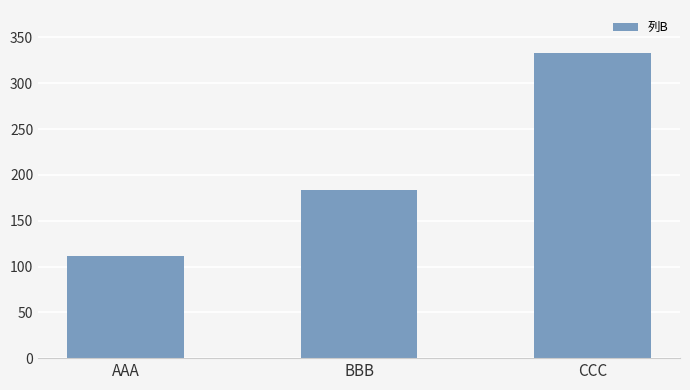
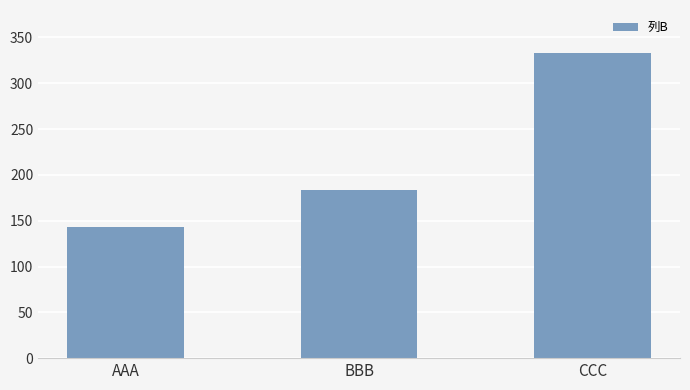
AAA: 110 -> 140
